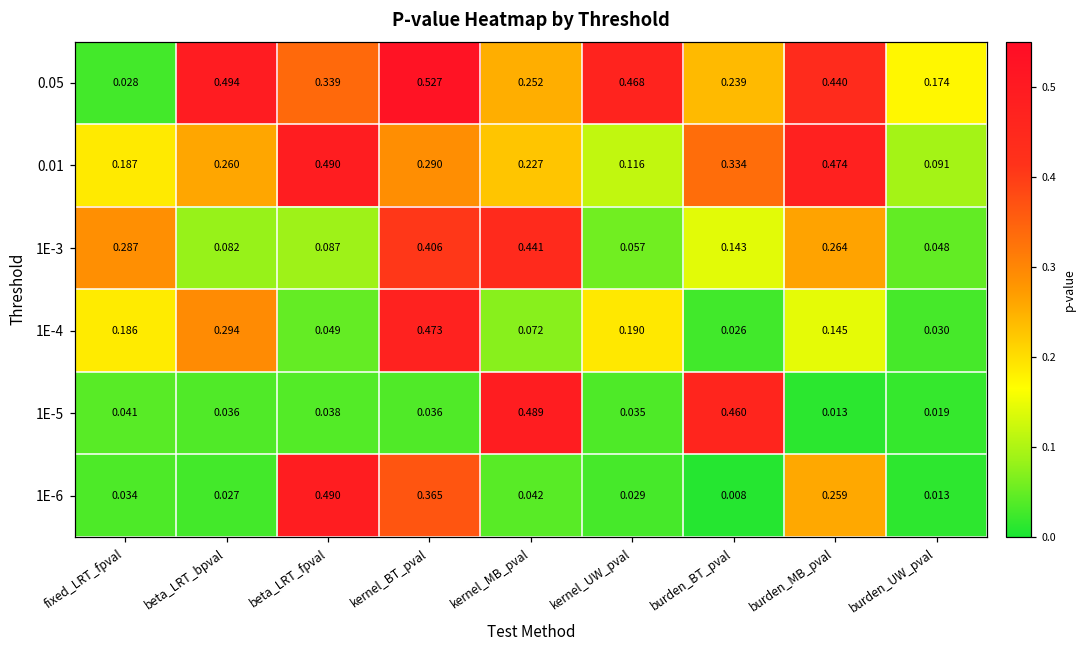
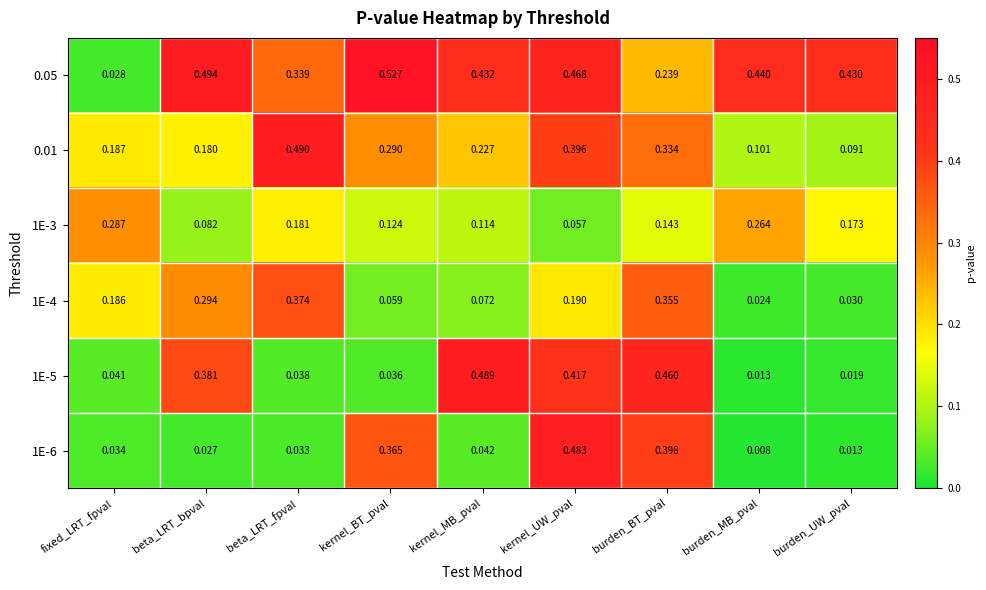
0.05, kernel_MB_pval: 0.252 -> 0.432
0.05, burden_UW_pval: 0.174 -> 0.430
0.01, beta_LRT_bpval: 0.260 -> 0.180
0.01, kernel_UW_pval: 0.116 -> 0.396
0.01, burden_MB_pval: 0.474 -> 0.101
1E-3, beta_LRT_fpval: 0.087 -> 0.181
1E-3, kernel_BT_pval: 0.406 -> 0.124
1E-3, kernel_MB_pval: 0.441 -> 0.114
1E-3, burden_UW_pval: 0.048 -> 0.173
1E-4, beta_LRT_fpval: 0.049 -> 0.374
1E-4, kernel_BT_pval: 0.473 -> 0.059
1E-4, burden_BT_pval: 0.026 -> 0.355
1E-4, burden_MB_pval: 0.145 -> 0.024
1E-5, beta_LRT_bpval: 0.036 -> 0.381
1E-5, kernel_UW_pval: 0.035 -> 0.417
1E-6, beta_LRT_fpval: 0.490 -> 0.033
1E-6, kernel_UW_pval: 0.029 -> 0.483
1E-6, burden_BT_pval: 0.008 -> 0.398
1E-6, burden_MB_pval: 0.259 -> 0.008
